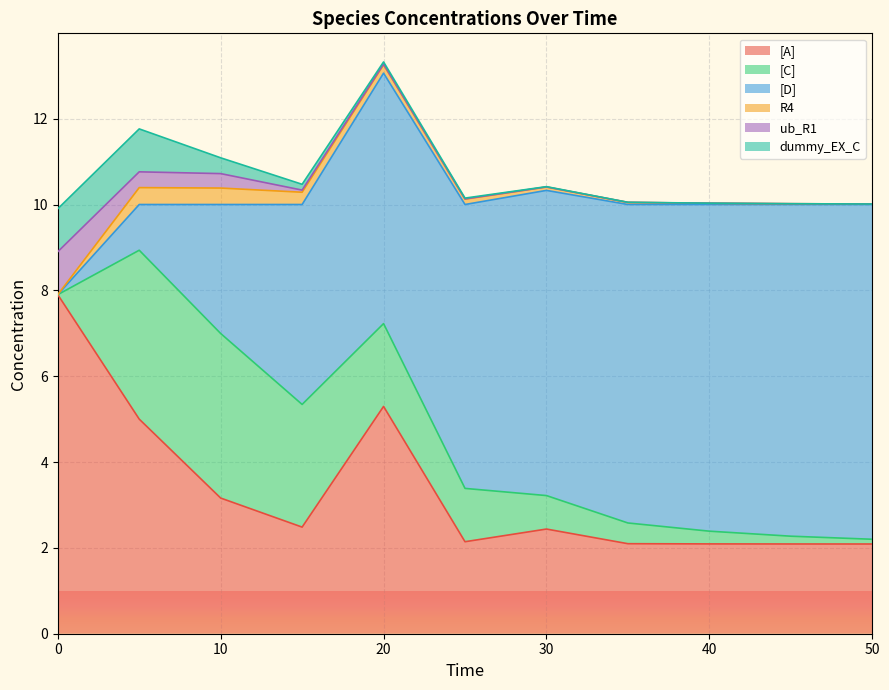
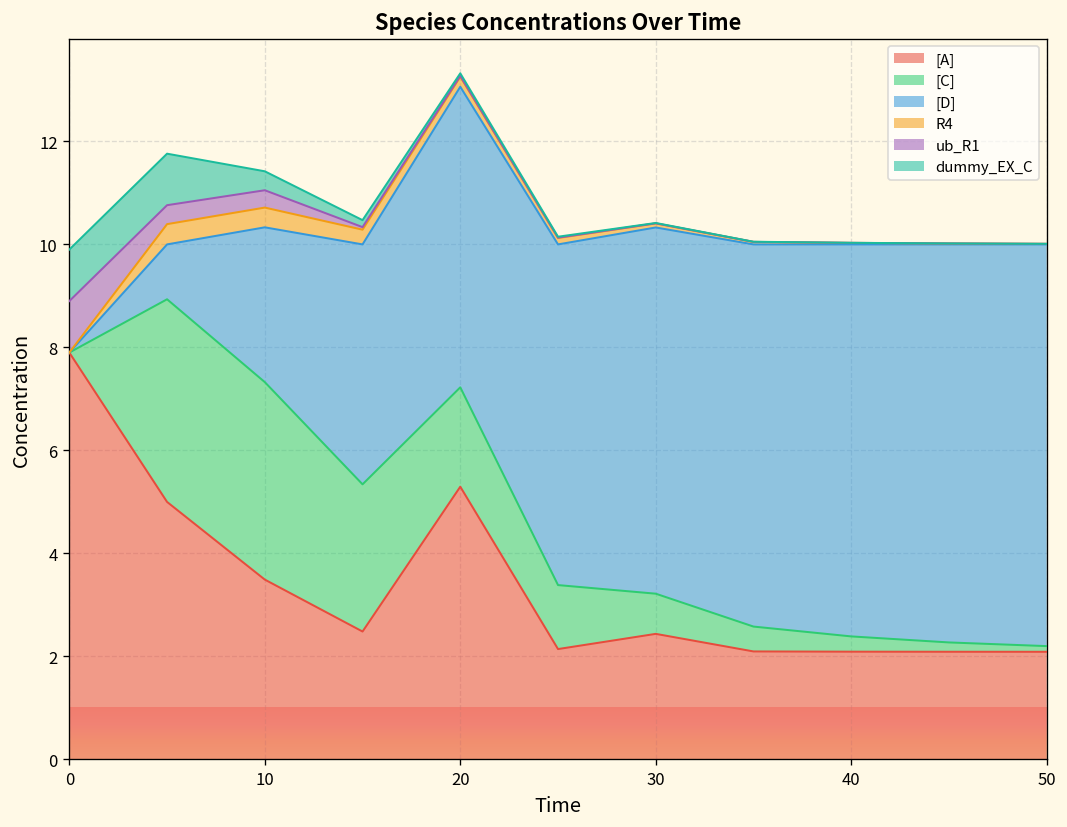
[A], 10: 3.2 -> 3.5
